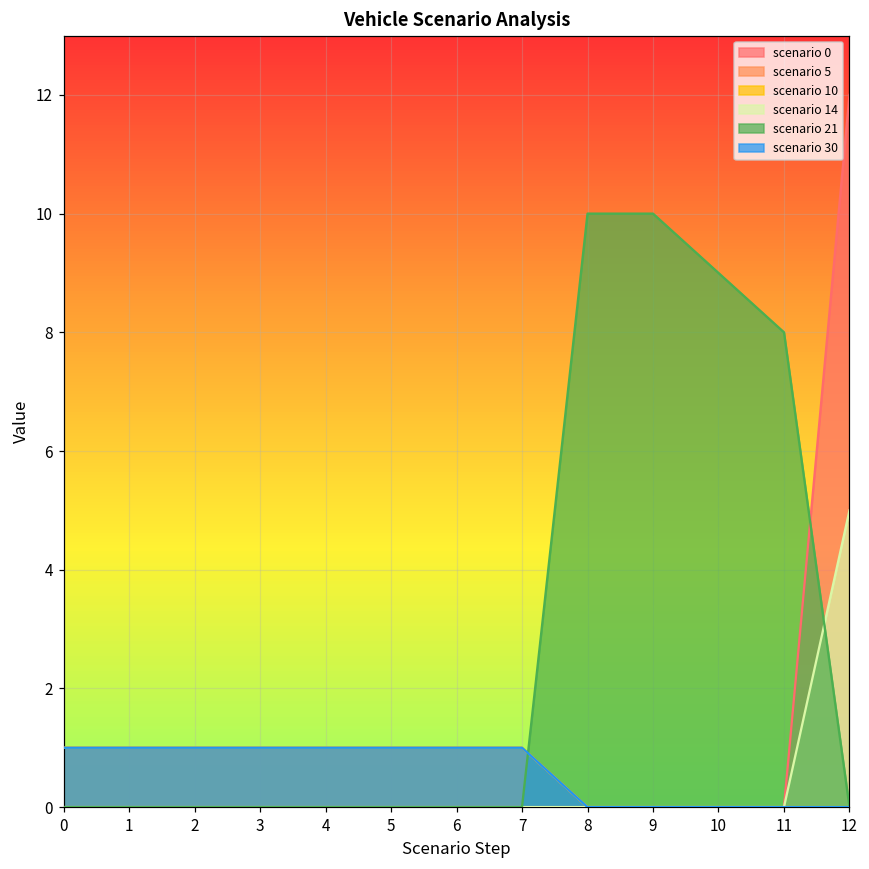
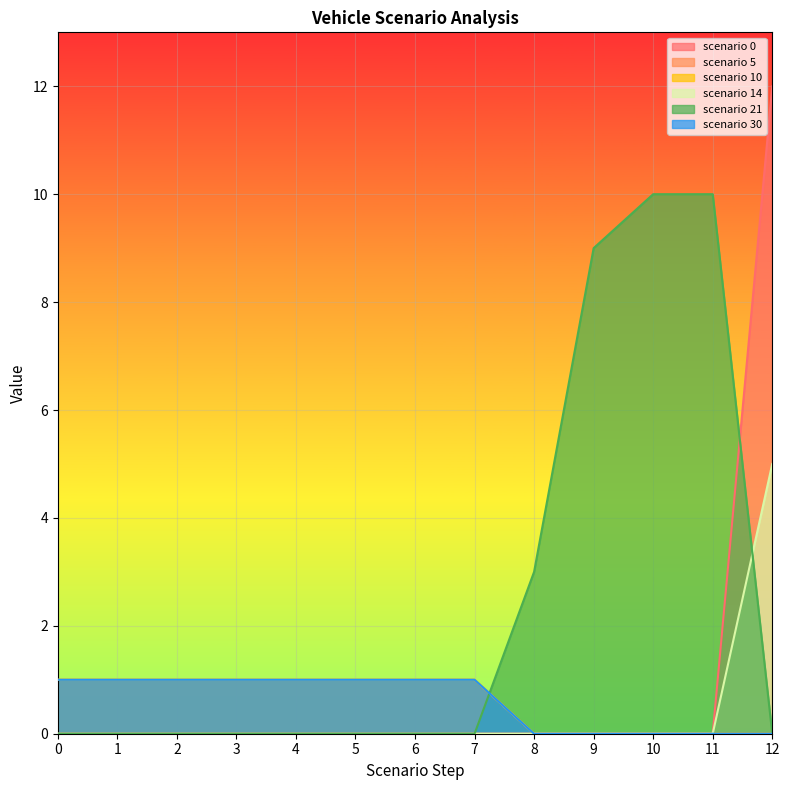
scenario 21, 8: 10 -> 3
scenario 21, 9: 10 -> 9
scenario 21, 10: 9 -> 10
scenario 21, 11: 8 -> 10
